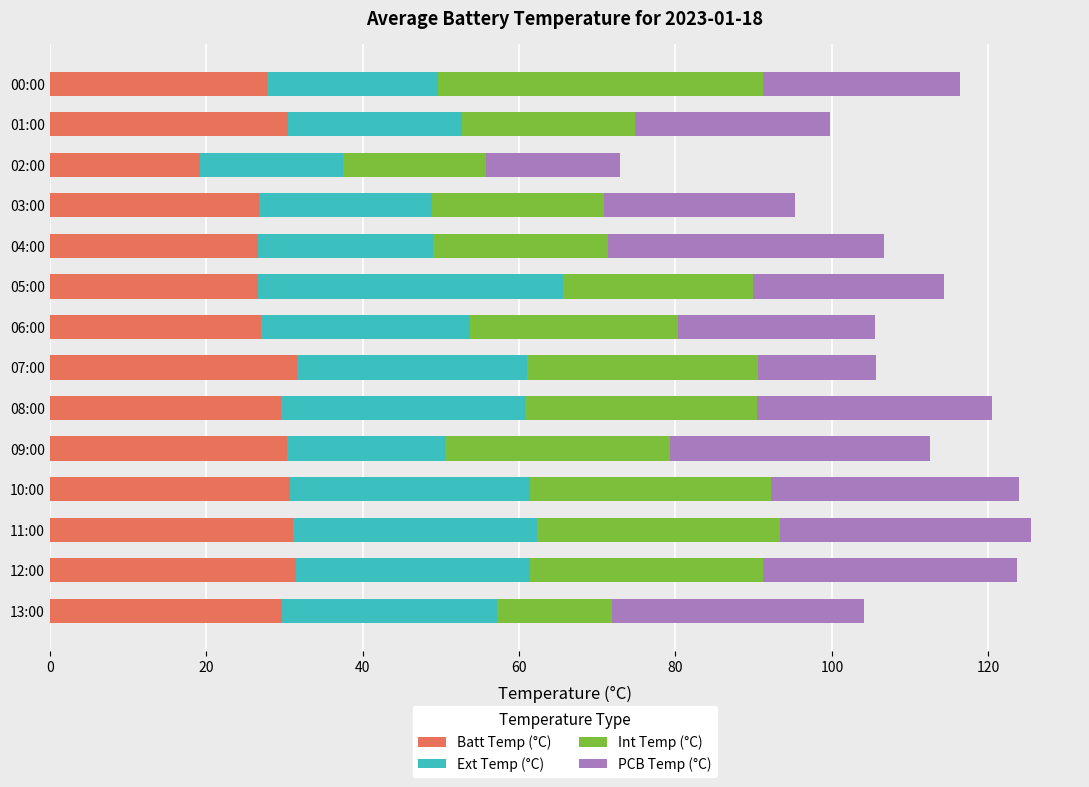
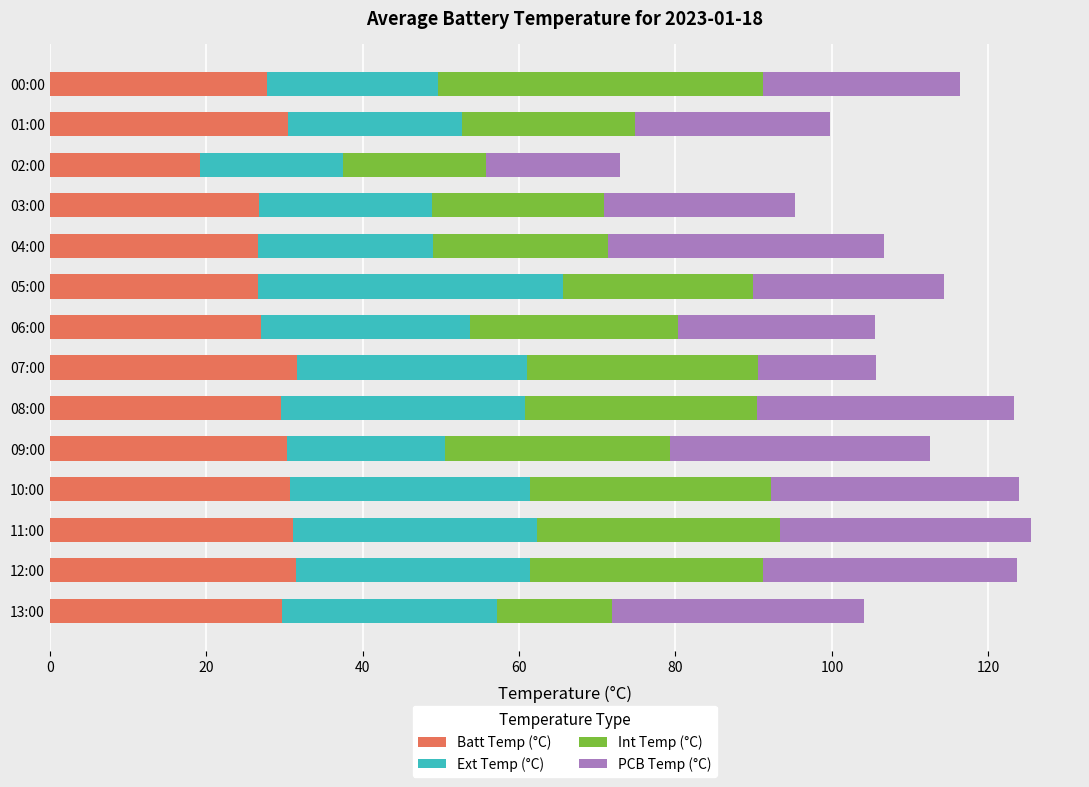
PCB Temp (°C), 08:00: 30 -> 33
